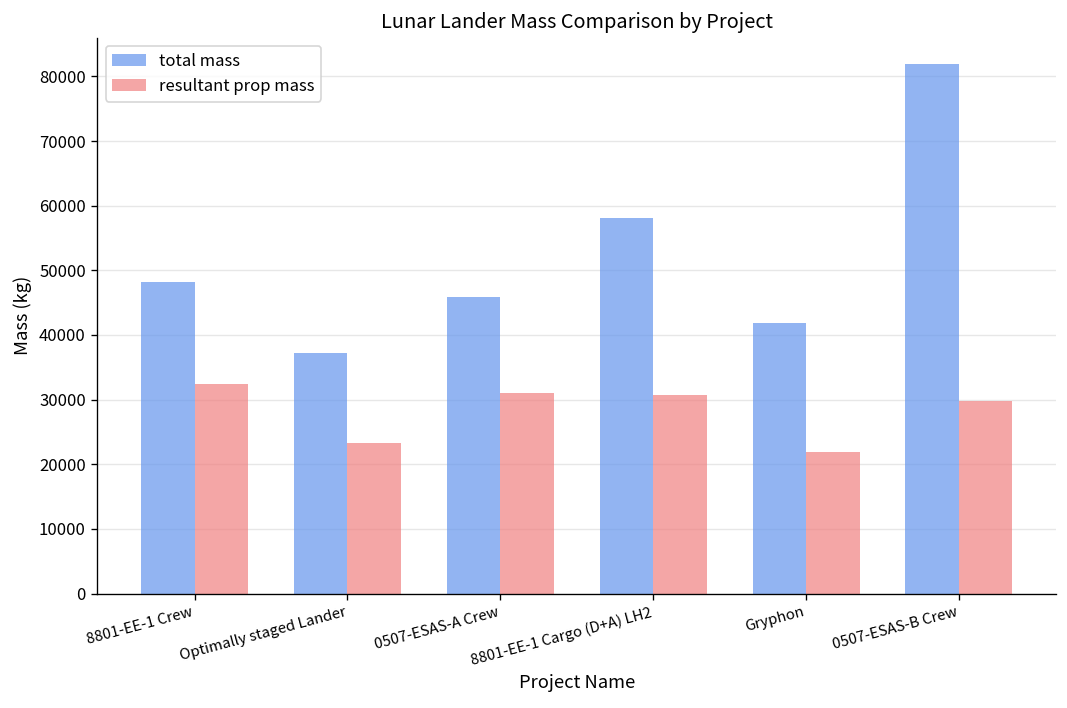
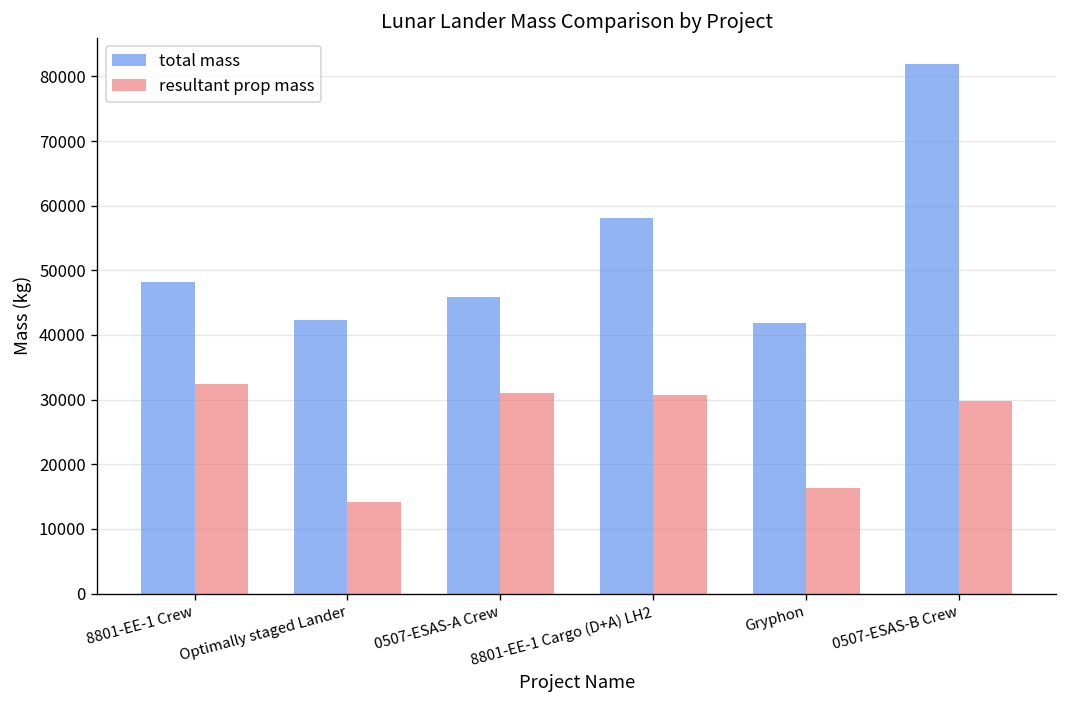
total mass, Optimally staged Lander: 37000 -> 42000
resultant prop mass, Optimally staged Lander: 23000 -> 14000
resultant prop mass, Gryphon: 22000 -> 16000
